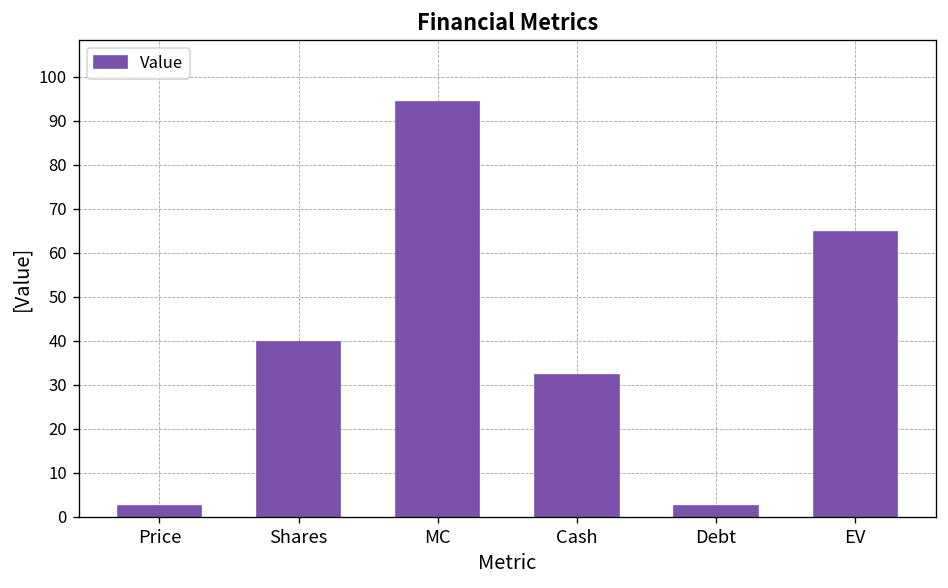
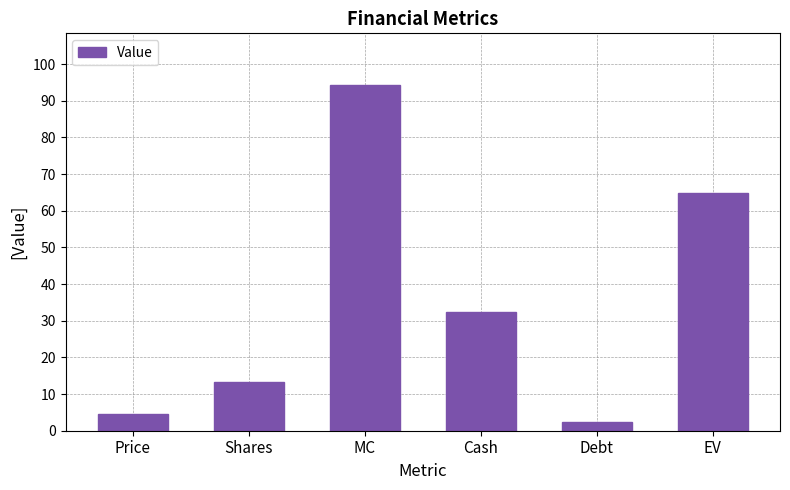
Price: 2 -> 5
Shares: 40 -> 13
